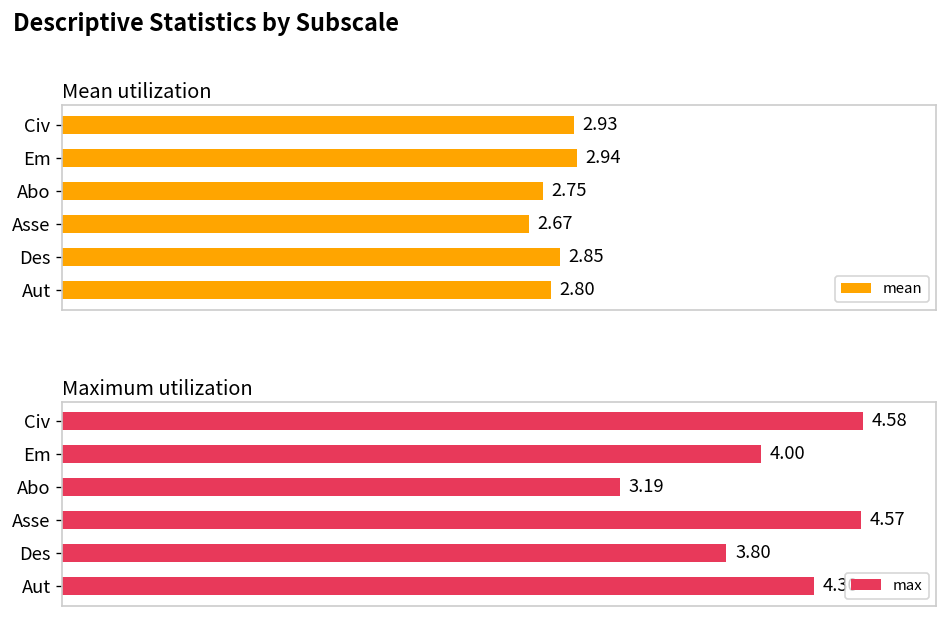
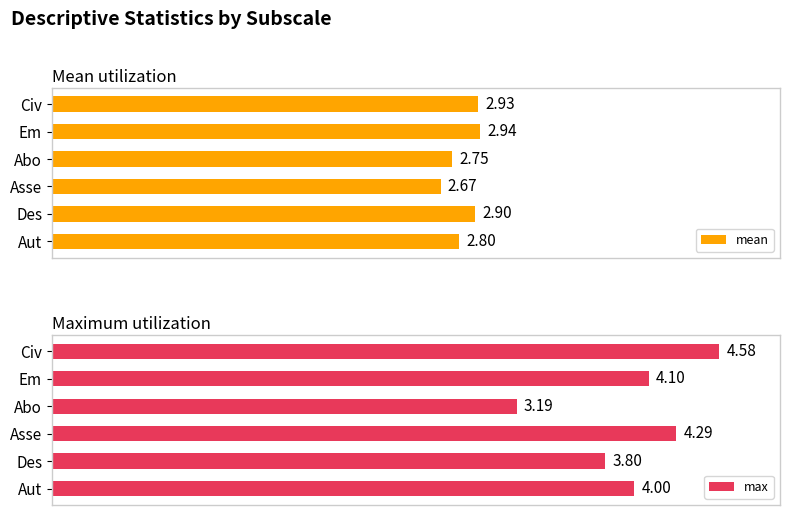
Mean utilization, Des: 2.85 -> 2.90
Maximum utilization, Em: 4.00 -> 4.10
Maximum utilization, Asse: 4.57 -> 4.29
Maximum utilization, Aut: 4.30 -> 4.00
